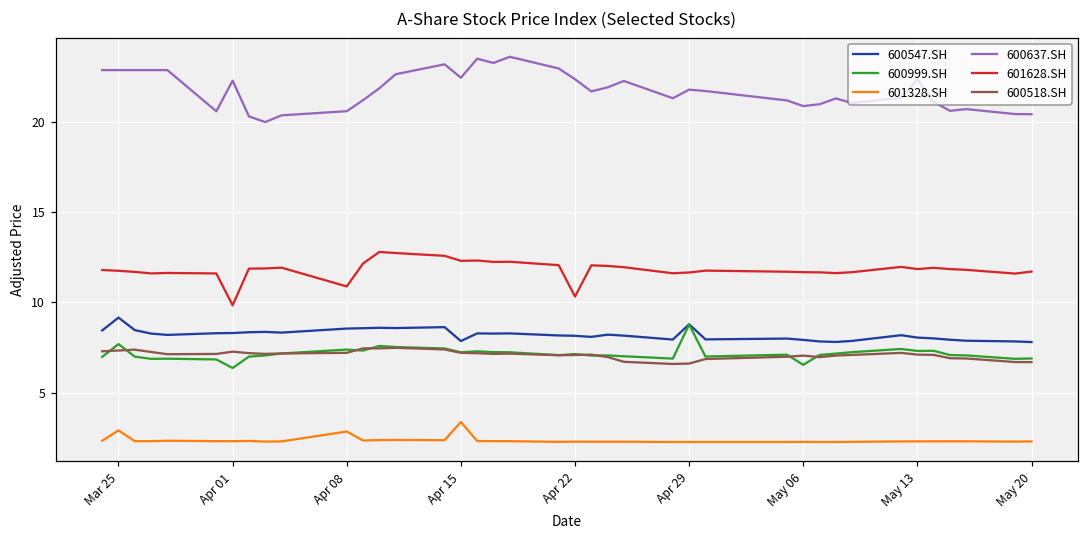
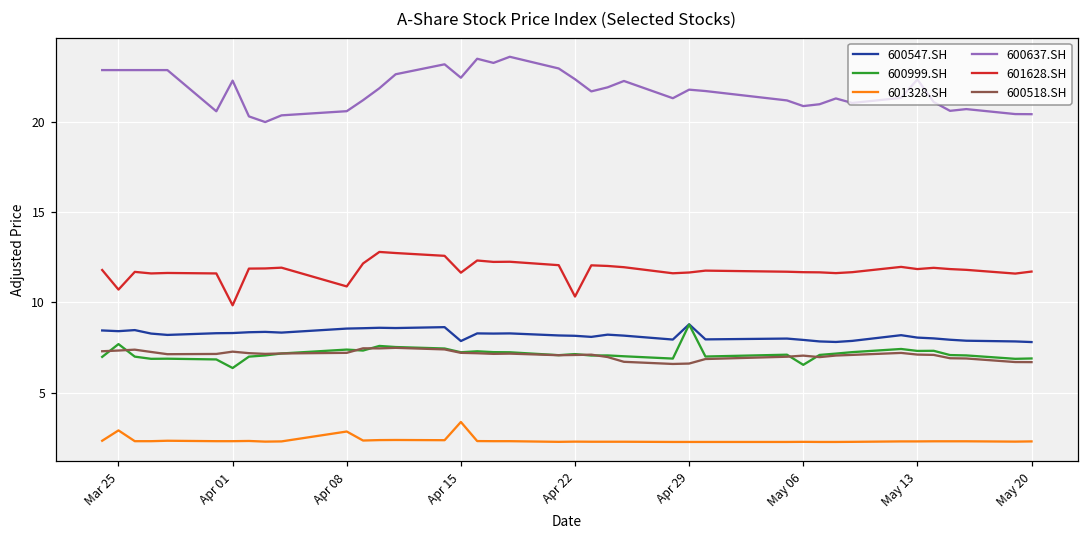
600547.SH, Mar 25: 9.2 -> 8.4
601628.SH, Mar 25: 11.8 -> 10.7
601628.SH, Apr 15: 12.3 -> 11.6
